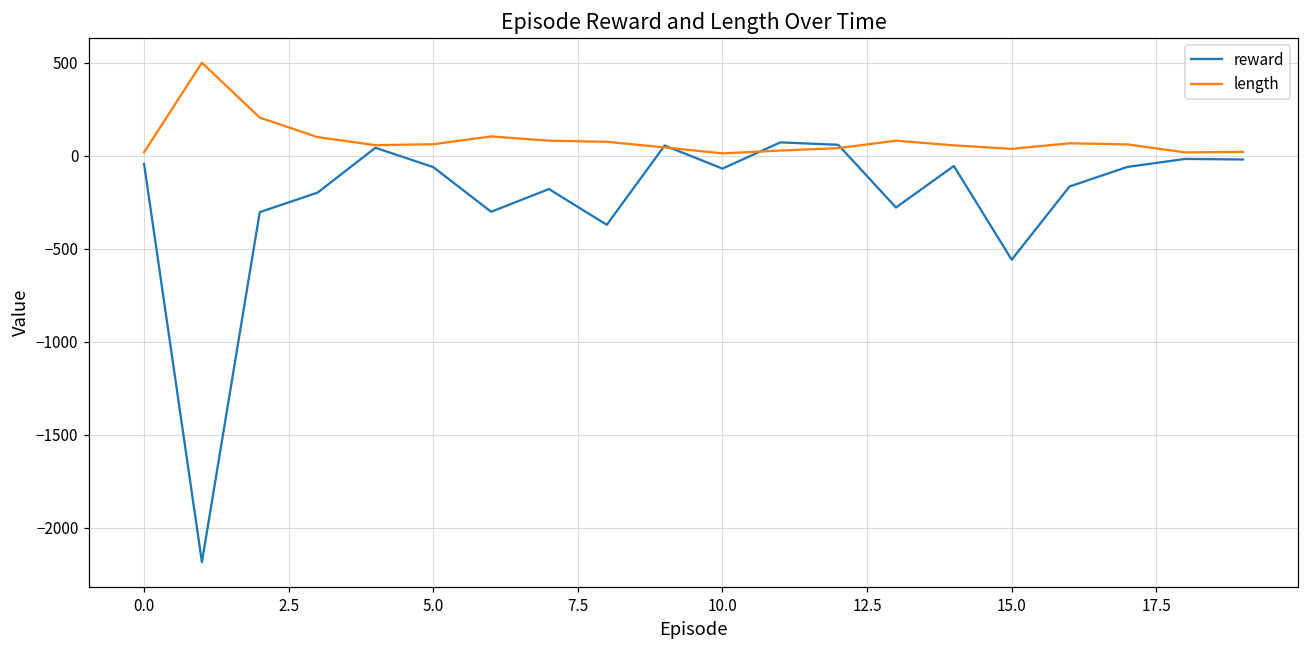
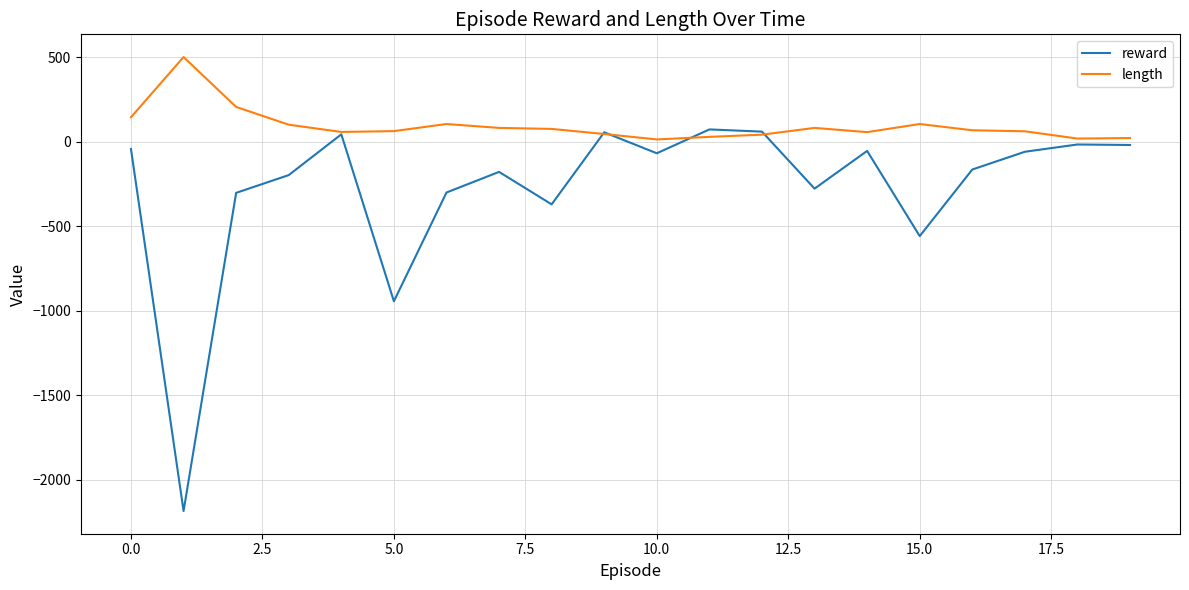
length, 0.0: 20 -> 140
reward, 5.0: -60 -> -940
length, 15.0: 40 -> 100
